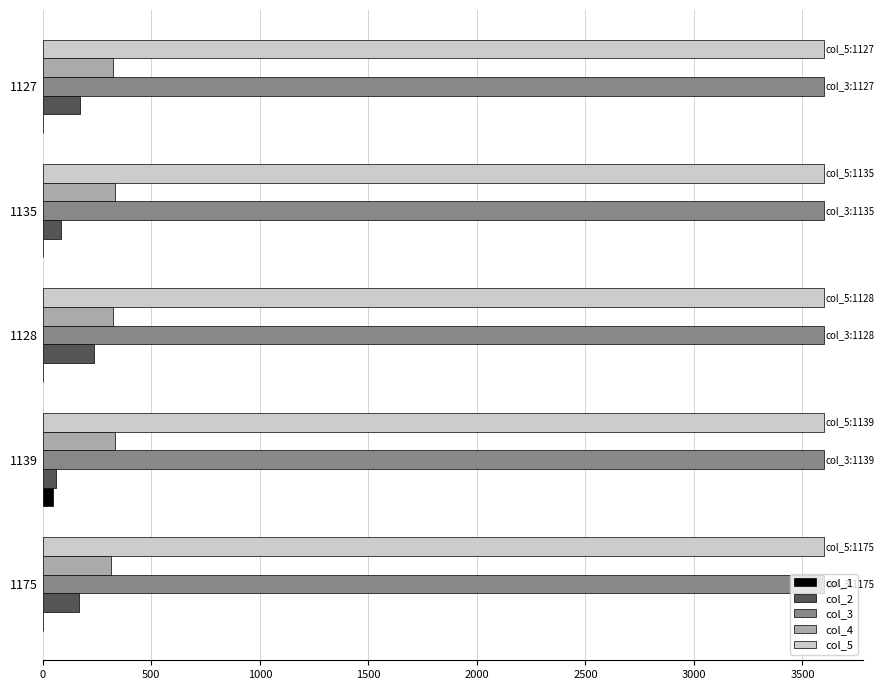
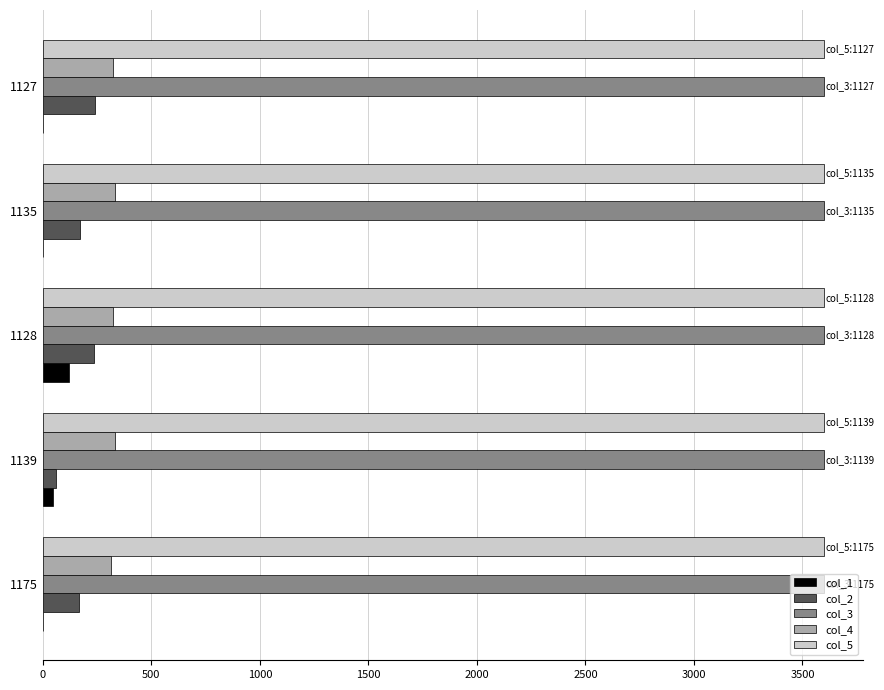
col_2, 1127: 170 -> 240
col_2, 1135: 80 -> 170
col_1, 1128: 0 -> 120
